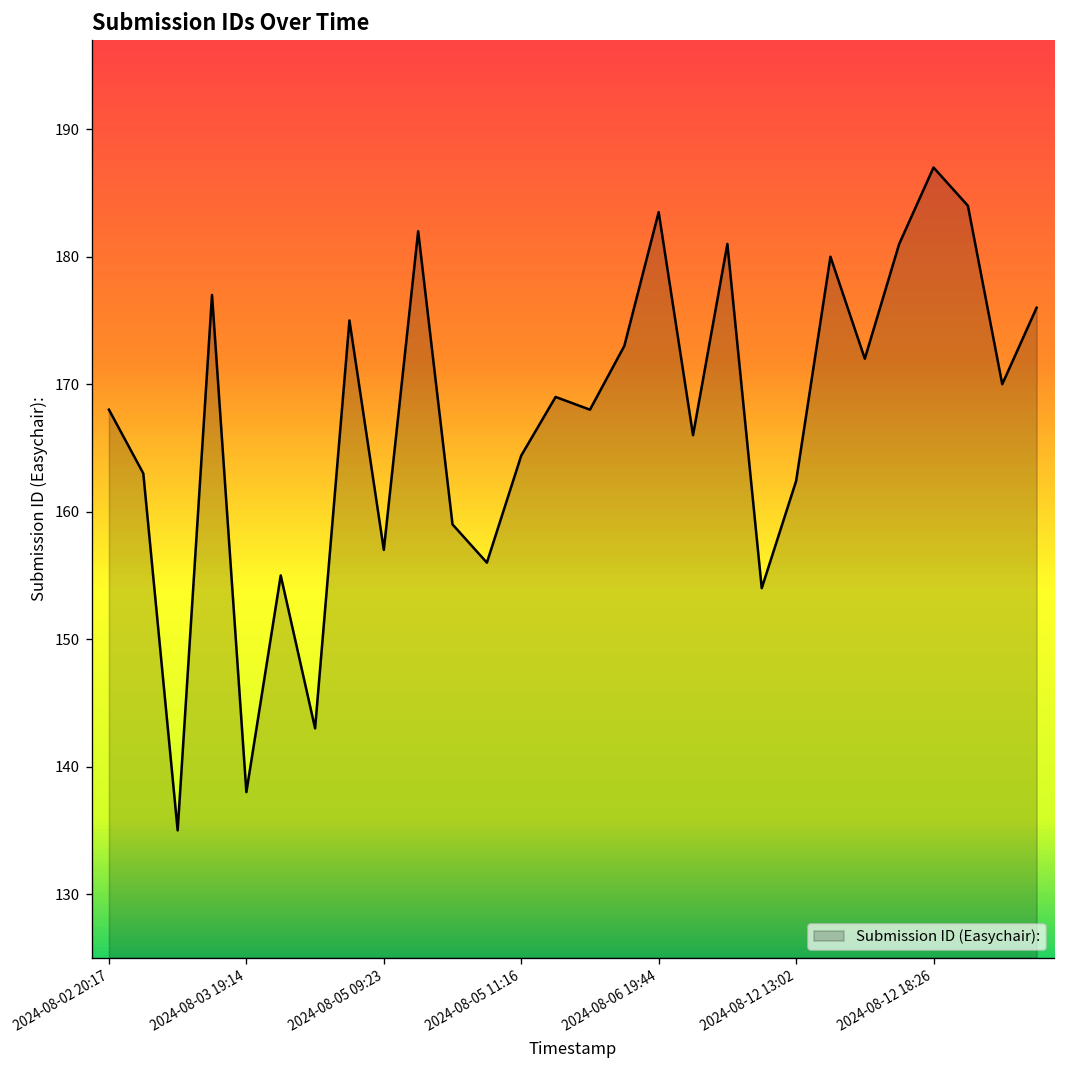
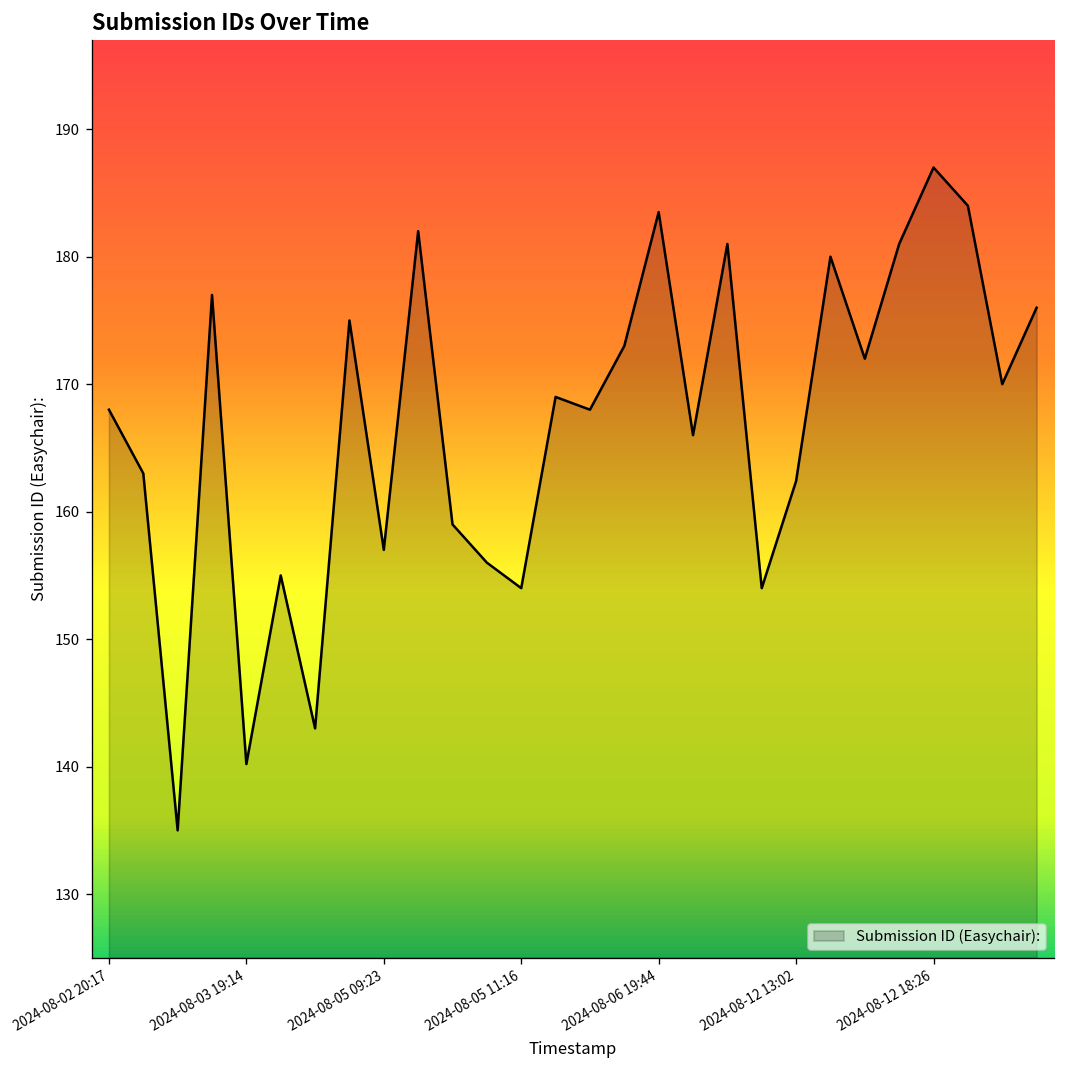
2024-08-03 19:14: 138.0 -> 140.2
2024-08-05 11:16: 164.4 -> 154.0
